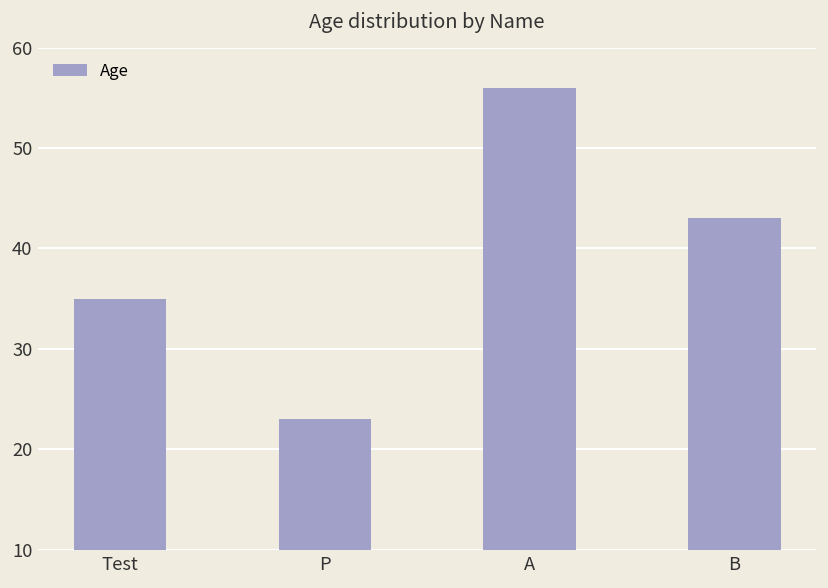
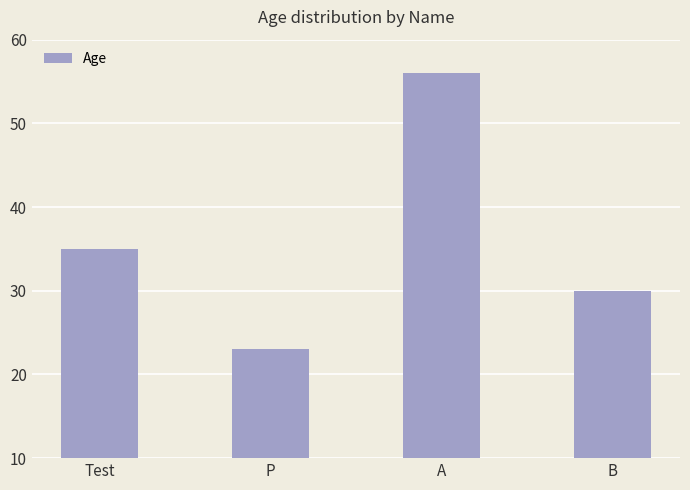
B: 43 -> 30
